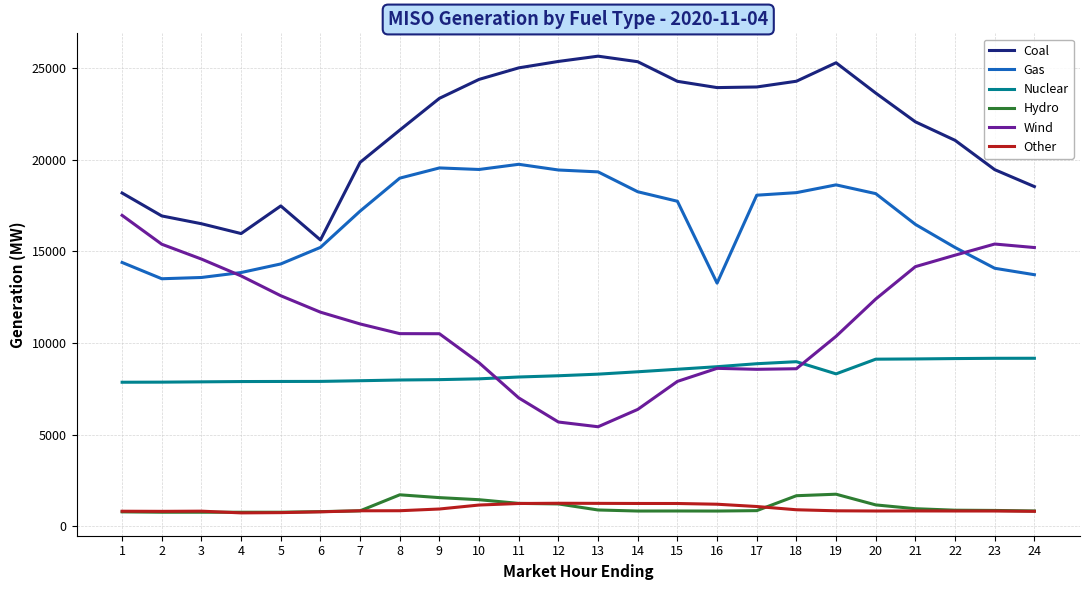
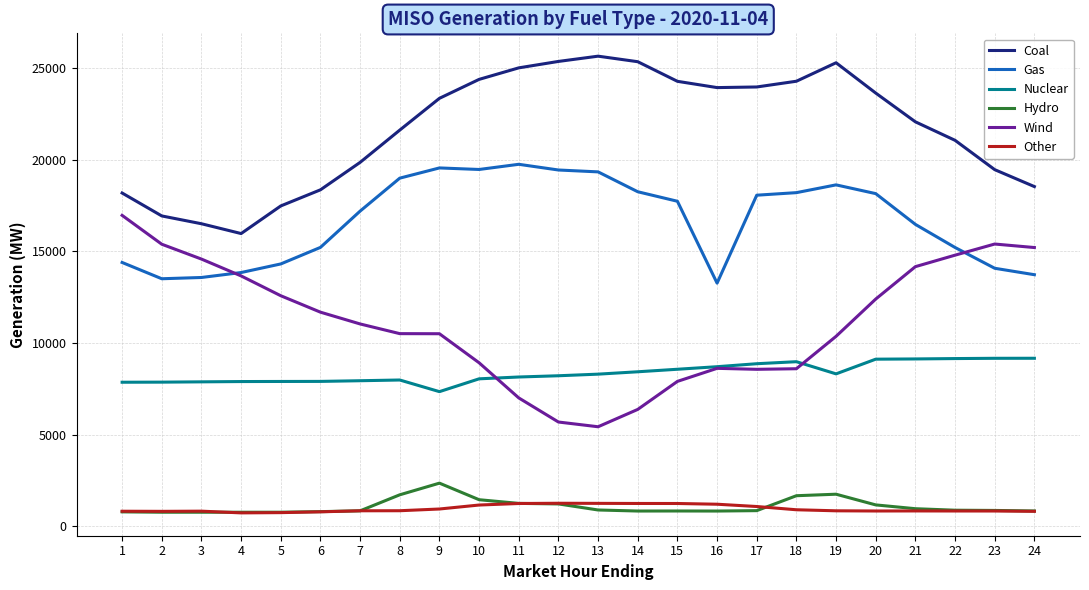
Coal, 6: 15600 -> 18300
Nuclear, 9: 8000 -> 7300
Hydro, 9: 1600 -> 2400
